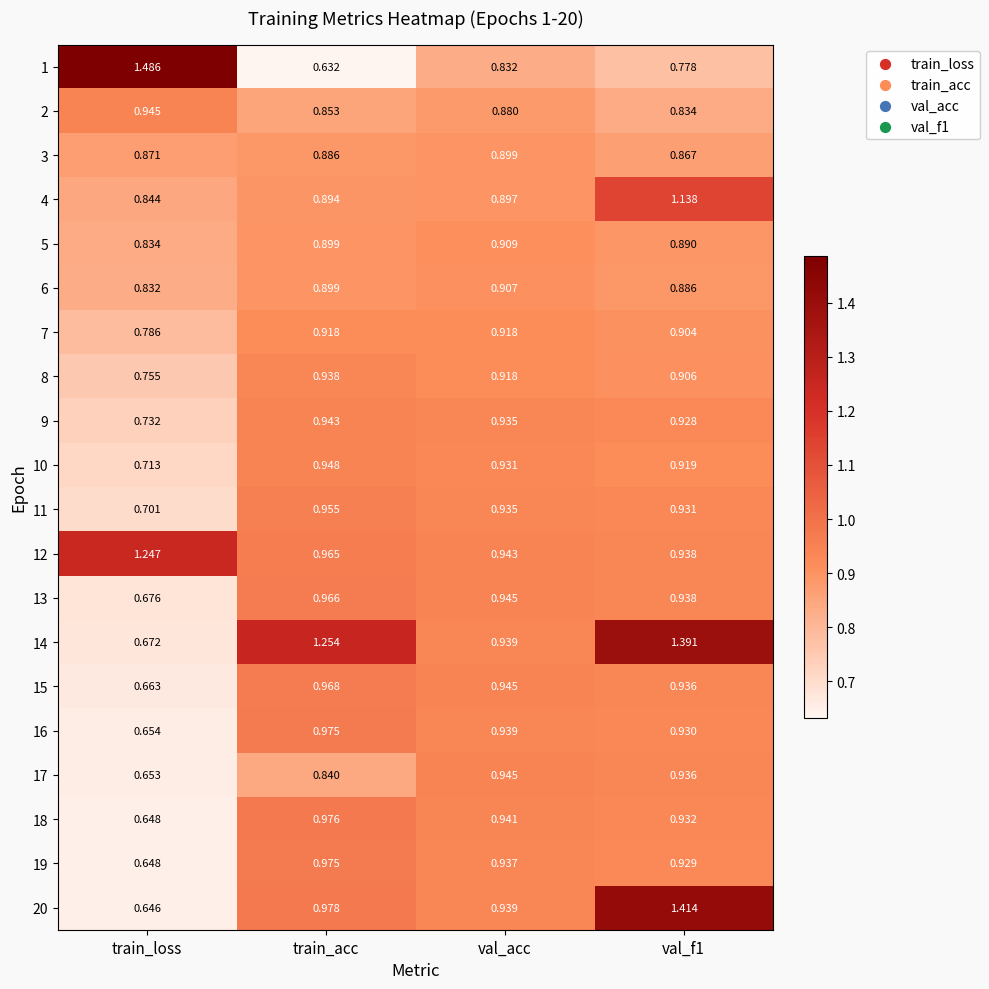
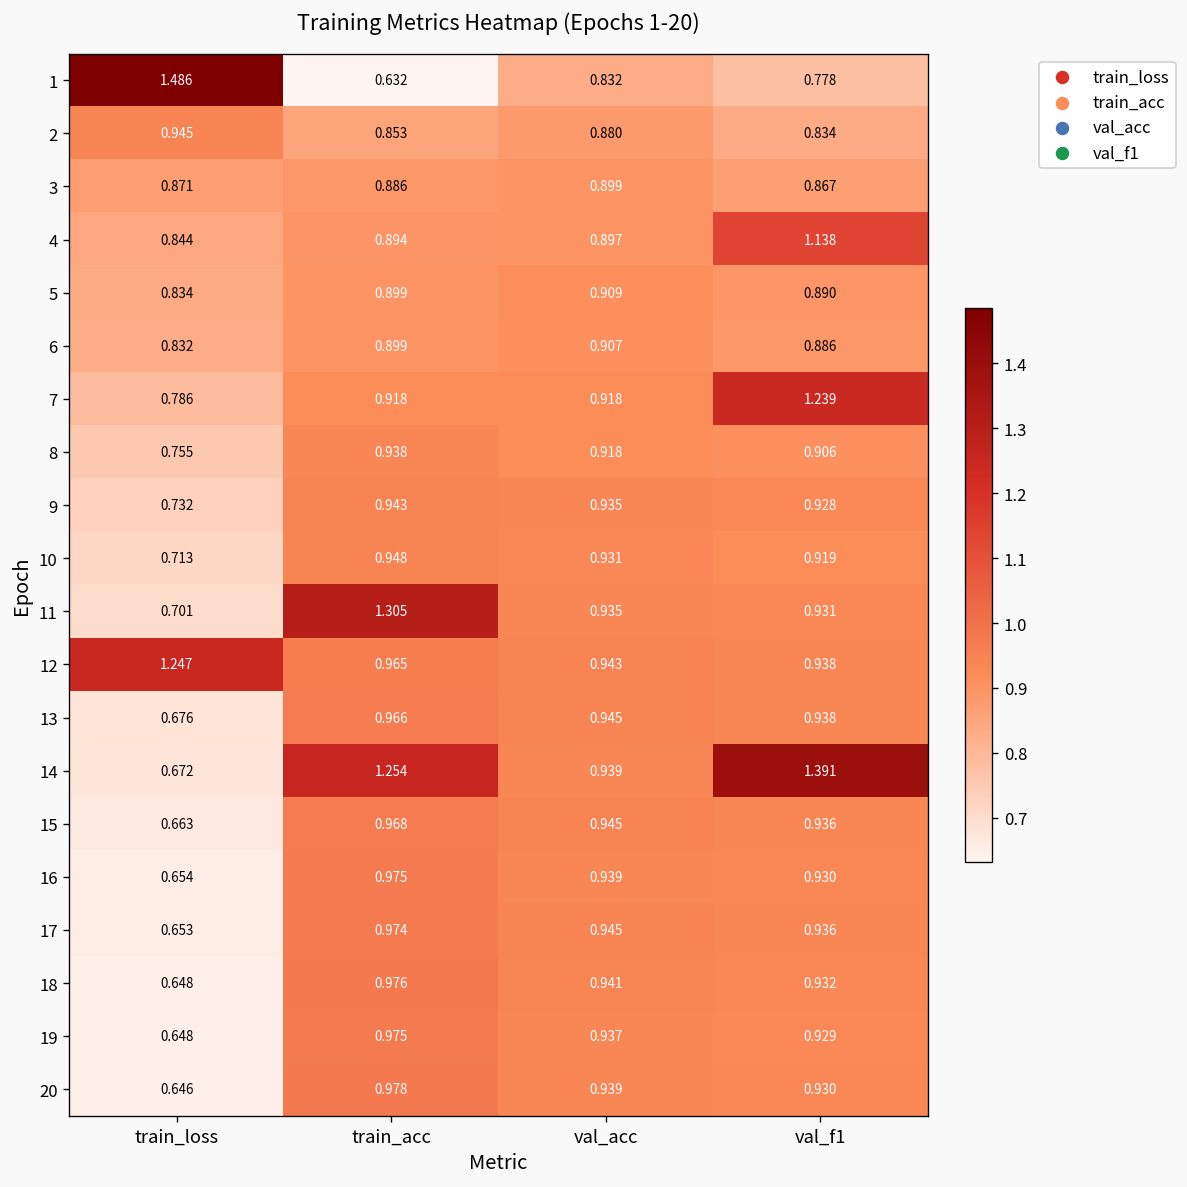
7, val_f1: 0.904 -> 1.239
11, train_acc: 0.955 -> 1.305
17, train_acc: 0.840 -> 0.974
20, val_f1: 1.414 -> 0.930
